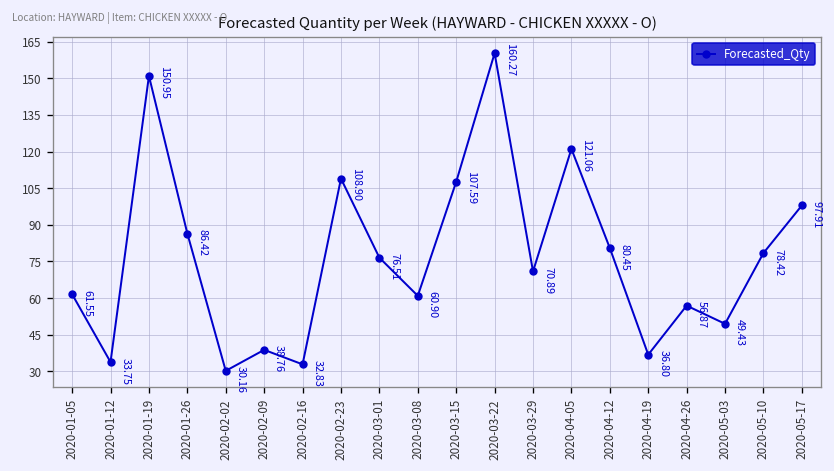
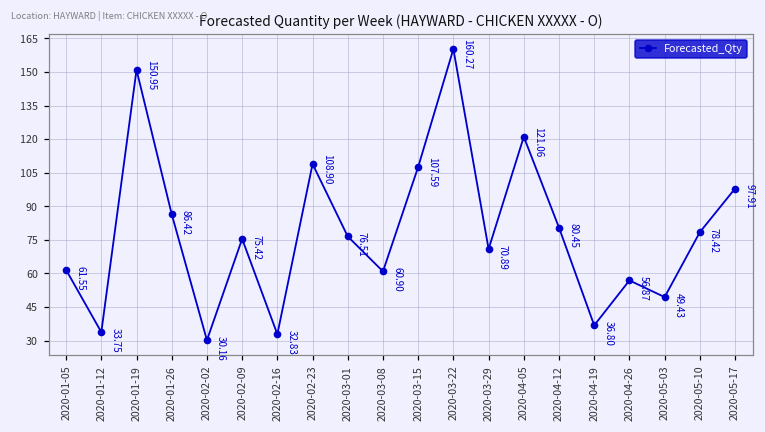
2020-02-09: 38.76 -> 75.42
